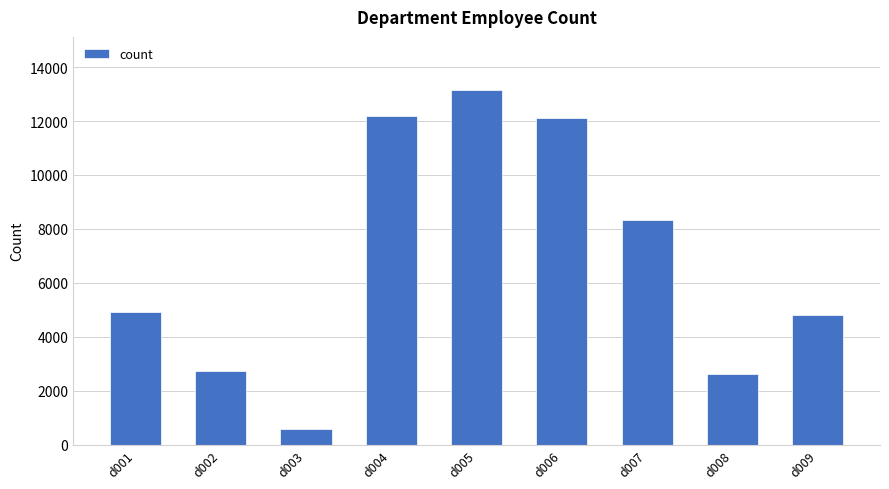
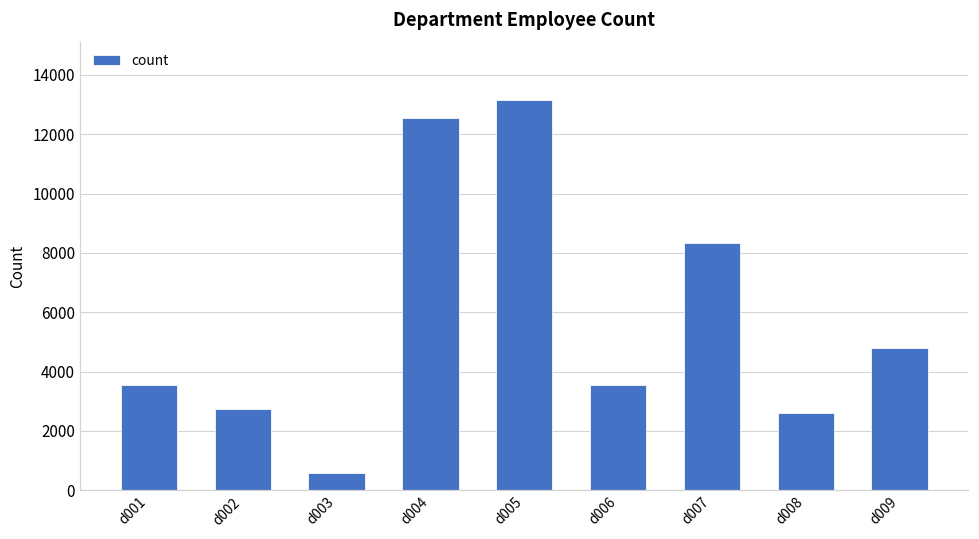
d001: 4900 -> 3600
d004: 12200 -> 12500
d006: 12100 -> 3500
